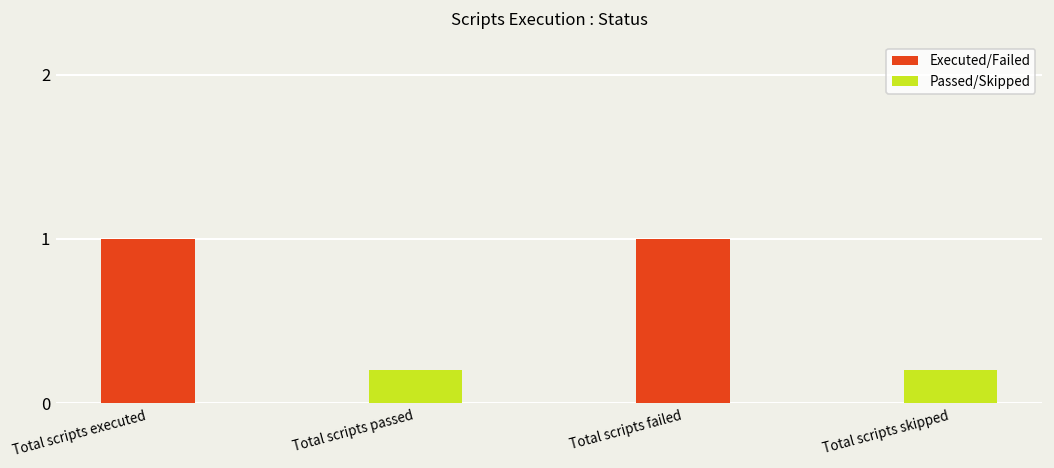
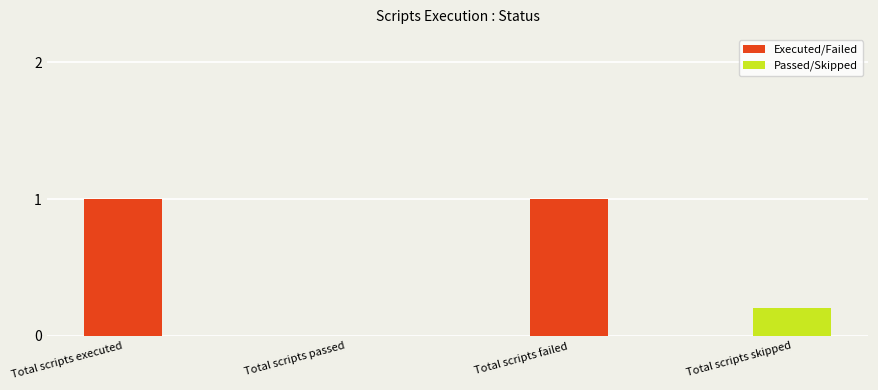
Total scripts passed: 0.2 -> 0.0
